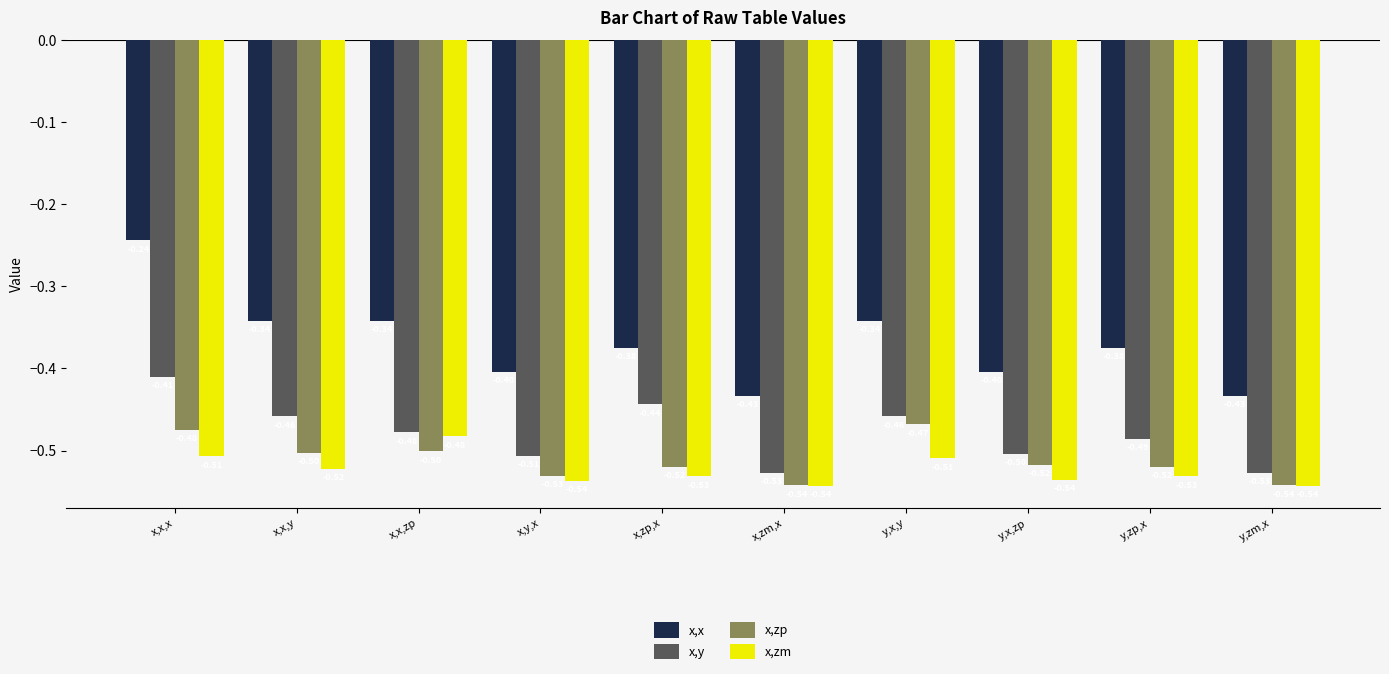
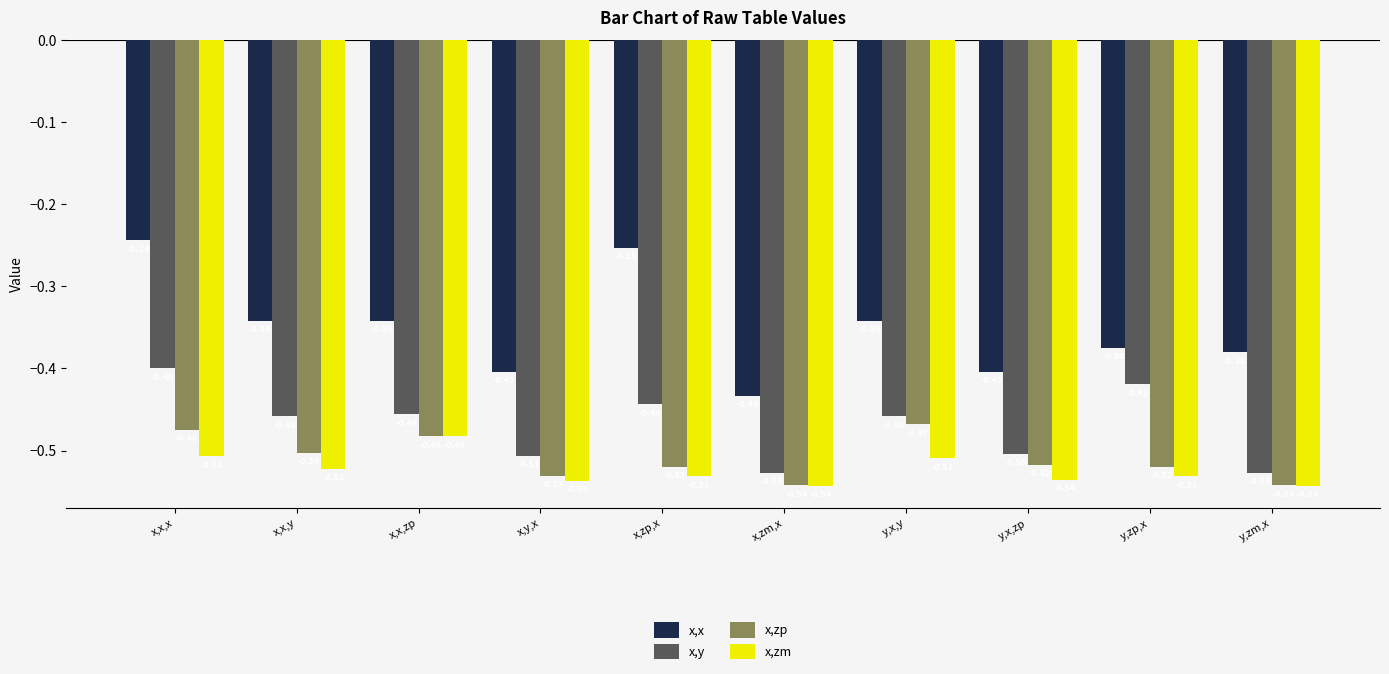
x,y, x,x,x: -0.41 -> -0.40
x,y, x,x,zp: -0.48 -> -0.46
x,zp, x,x,zp: -0.50 -> -0.48
x,x, x,zp,x: -0.38 -> -0.25
x,y, y,zp,x: -0.49 -> -0.42
x,x, y,zm,x: -0.43 -> -0.38
